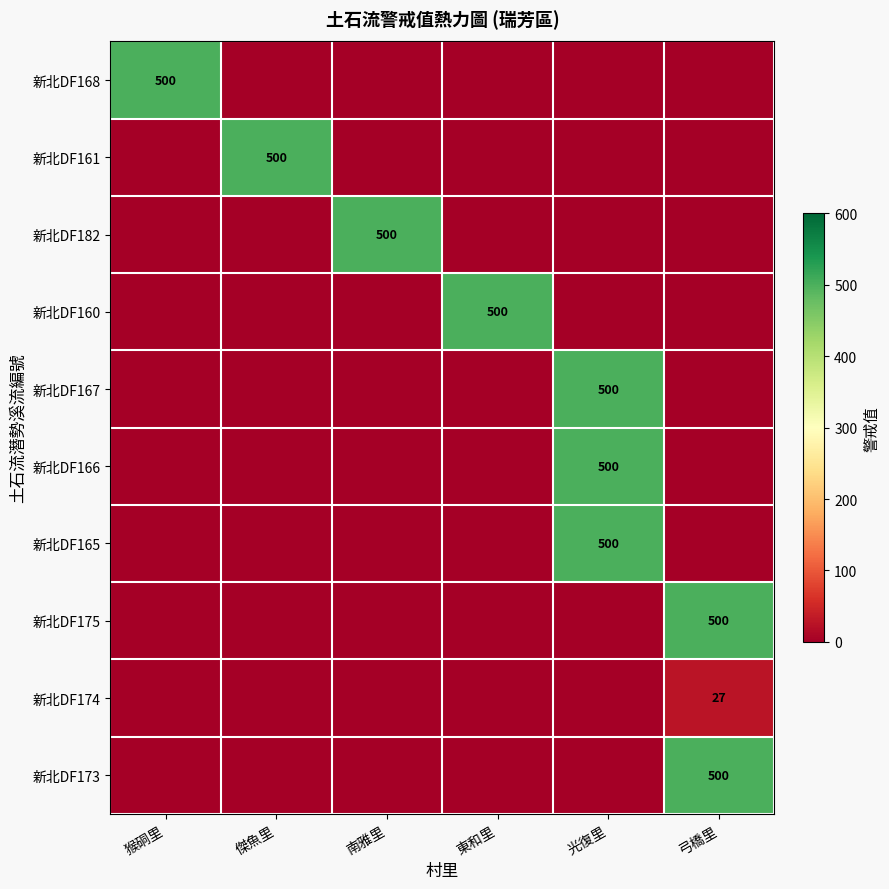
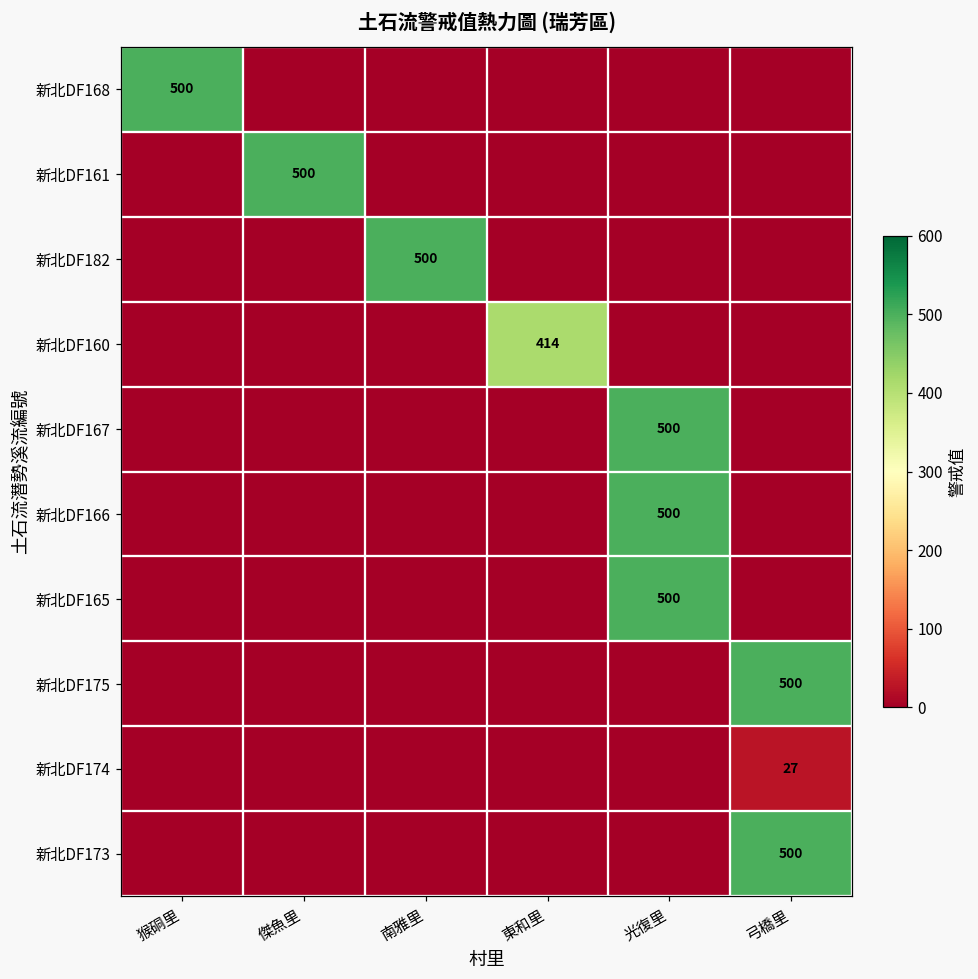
新北DF160, 東和里: 500 -> 414
